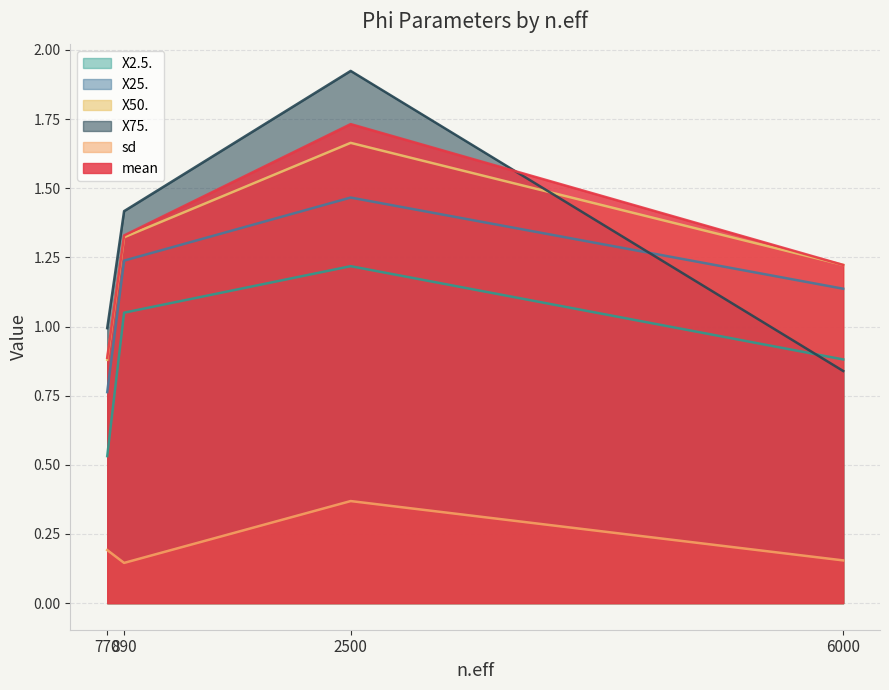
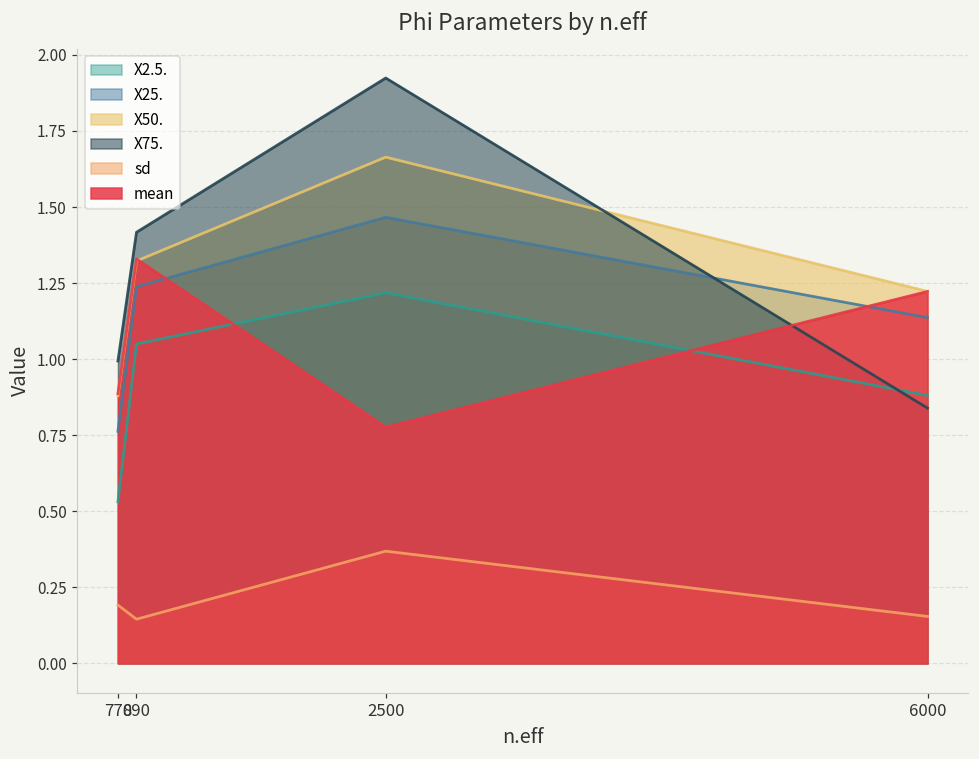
mean, 2500: 1.73 -> 0.78
